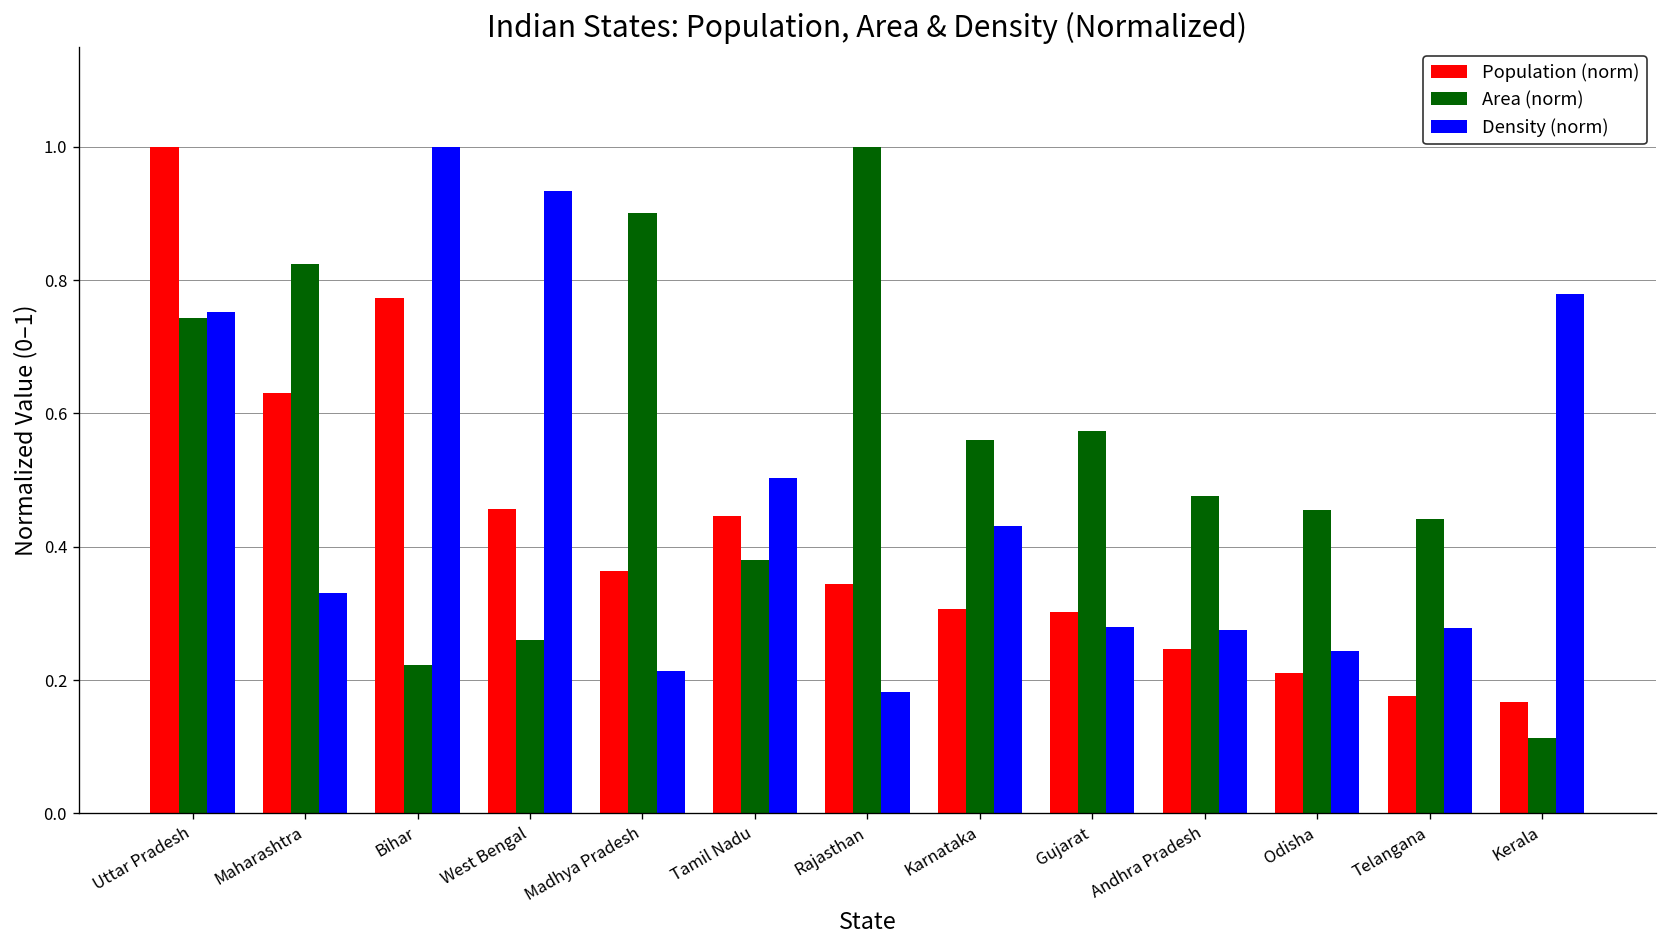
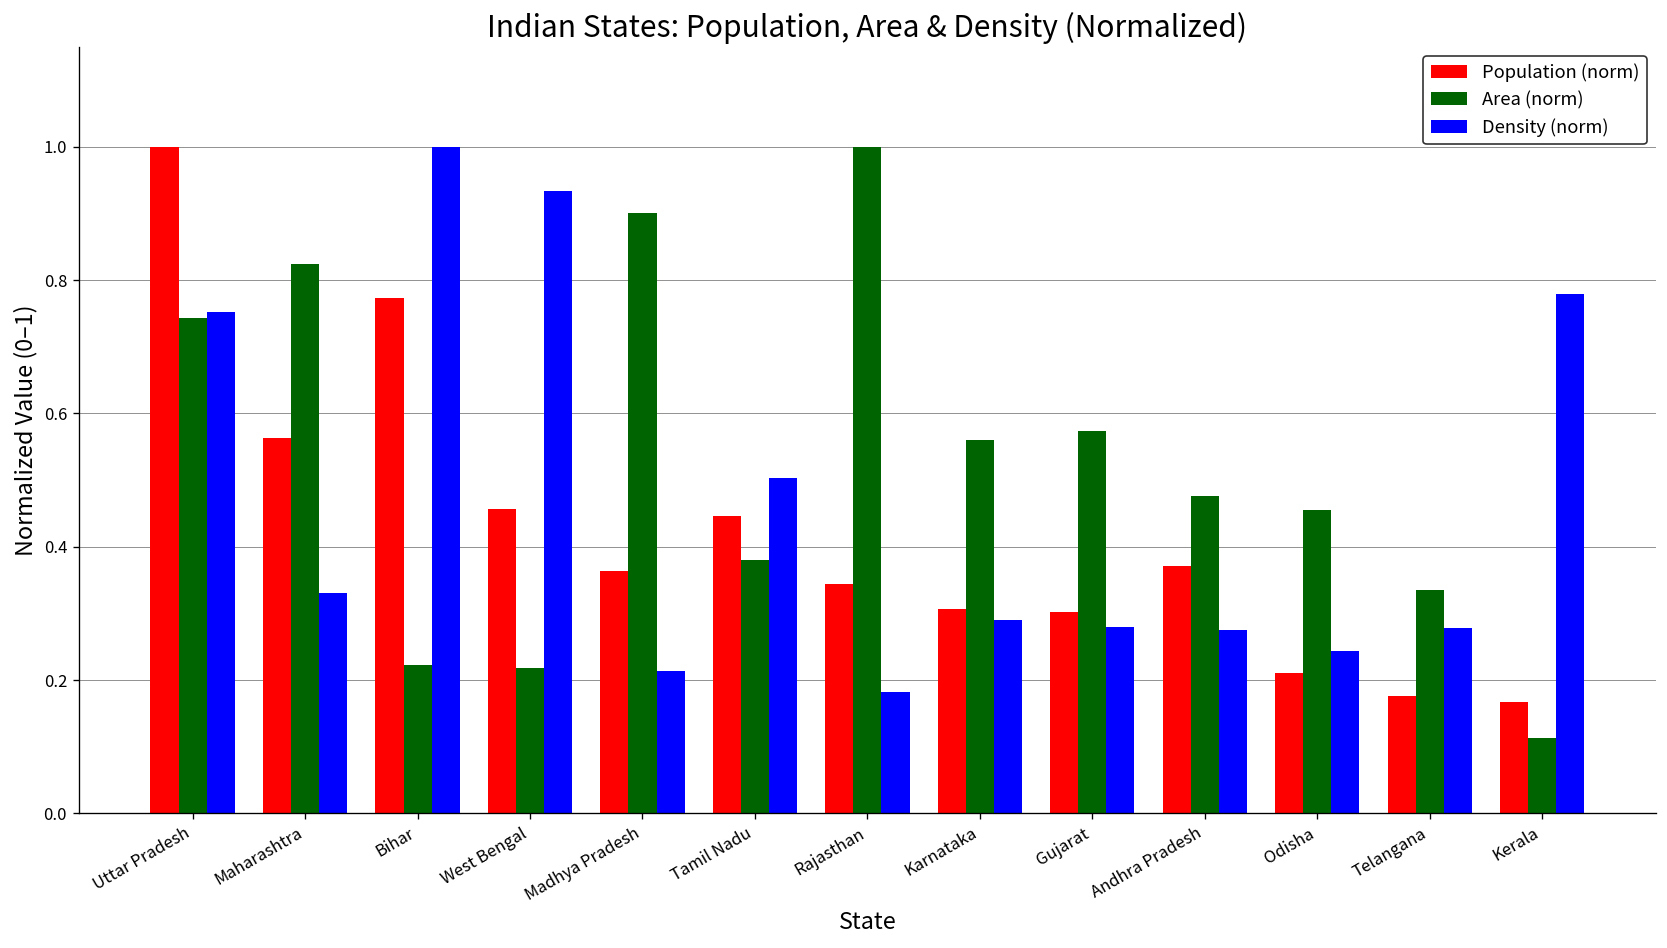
Population (norm), Maharashtra: 0.63 -> 0.56
Area (norm), West Bengal: 0.26 -> 0.22
Density (norm), Karnataka: 0.43 -> 0.29
Population (norm), Andhra Pradesh: 0.25 -> 0.37
Area (norm), Telangana: 0.44 -> 0.34
